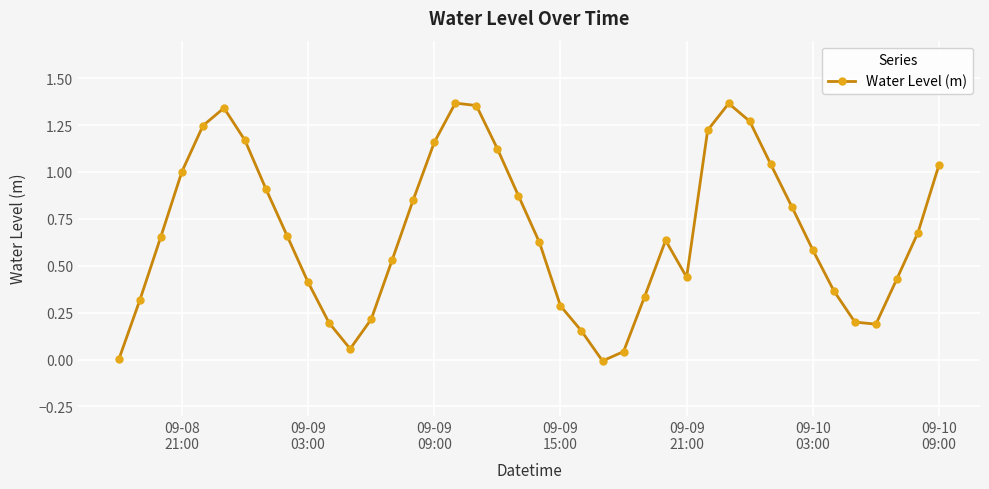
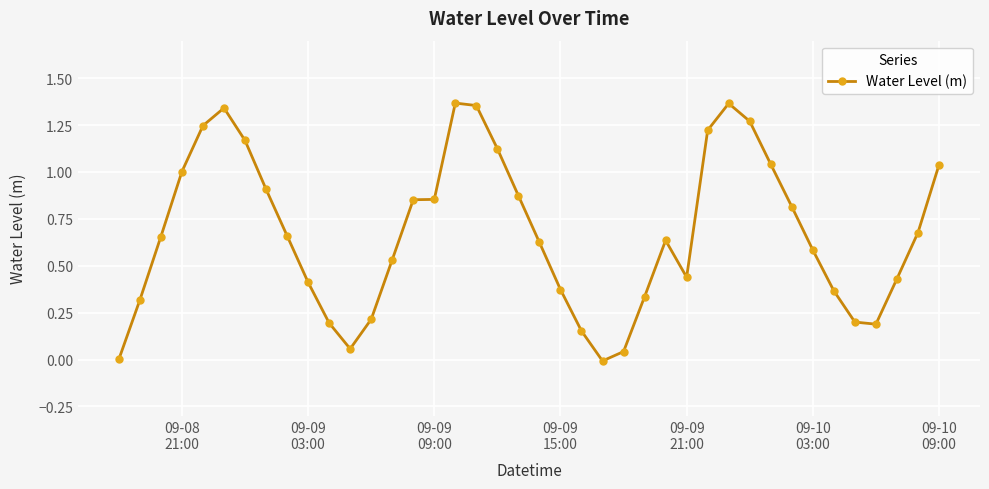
09-09 09:00: 1.16 -> 0.85
09-09 15:00: 0.29 -> 0.37
